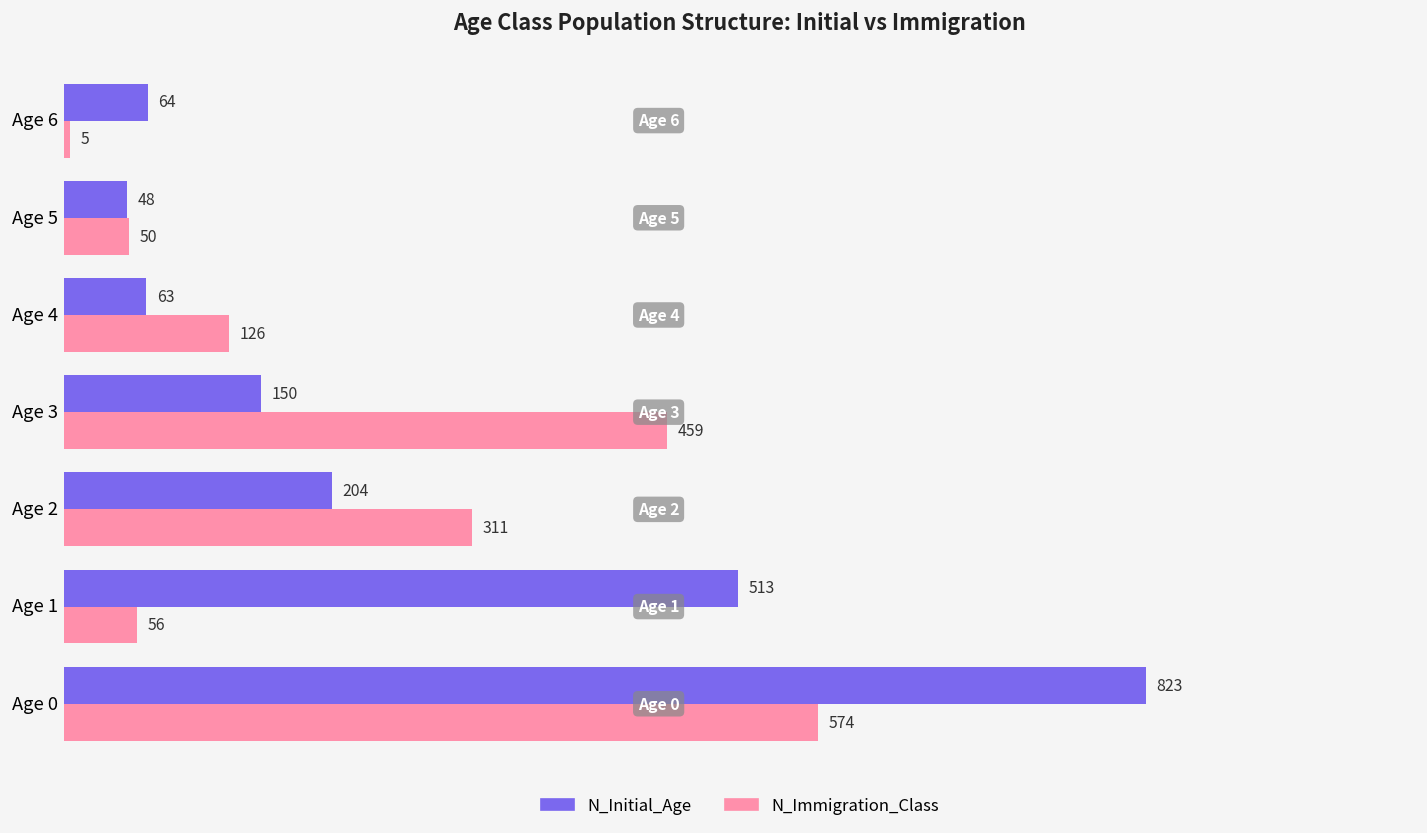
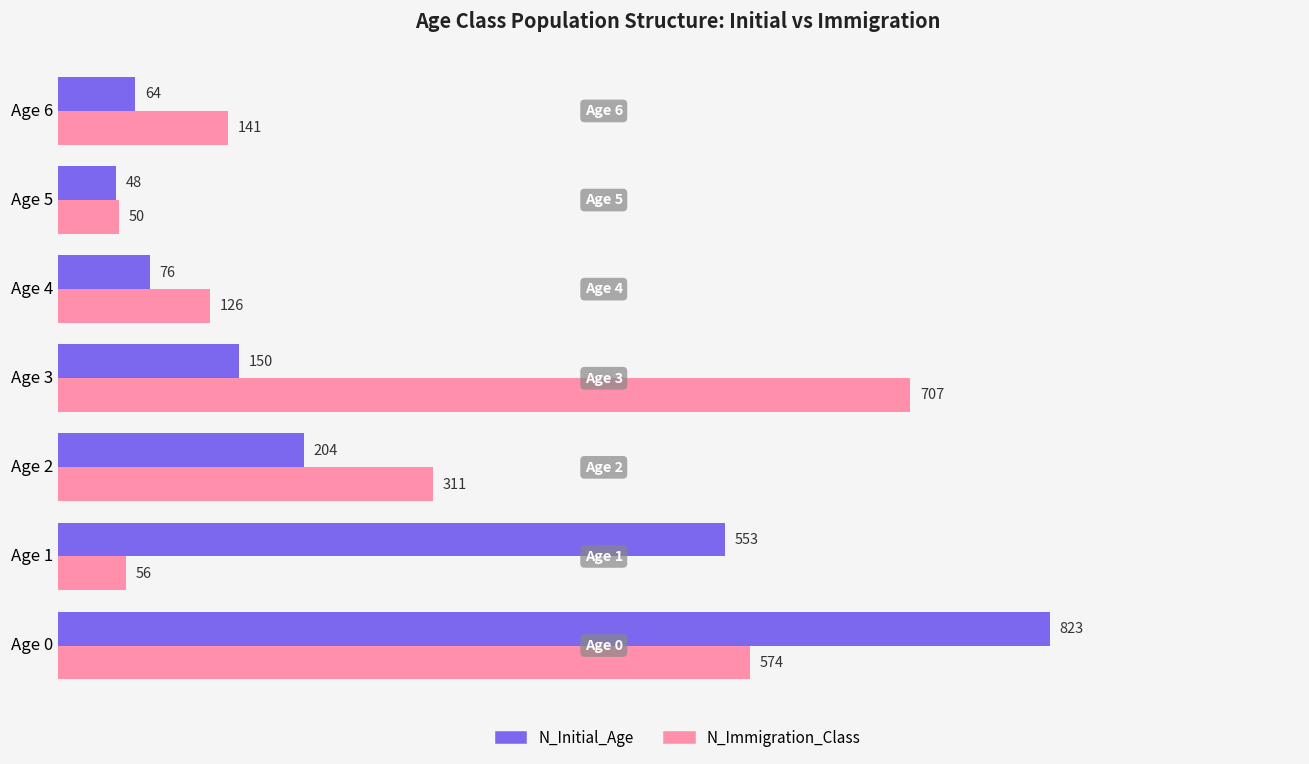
N_Immigration_Class, Age 6: 5 -> 141
N_Initial_Age, Age 4: 63 -> 76
N_Immigration_Class, Age 3: 459 -> 707
N_Initial_Age, Age 1: 513 -> 553
